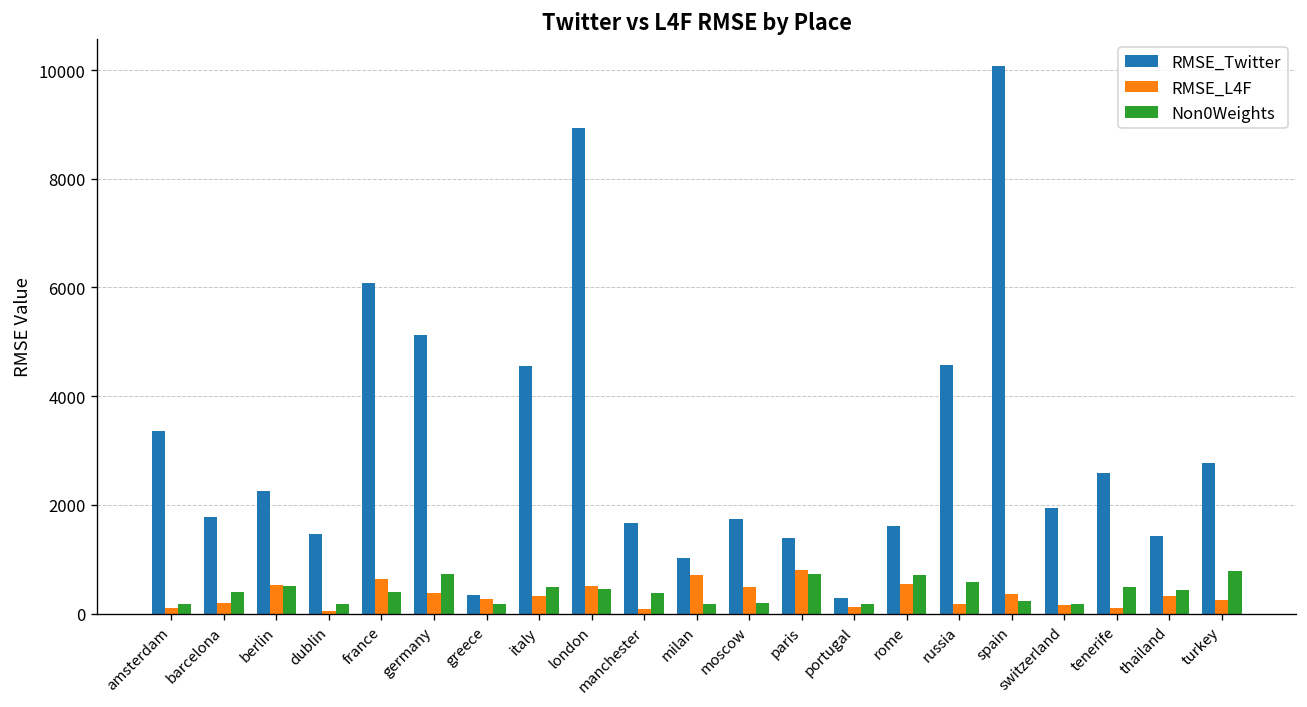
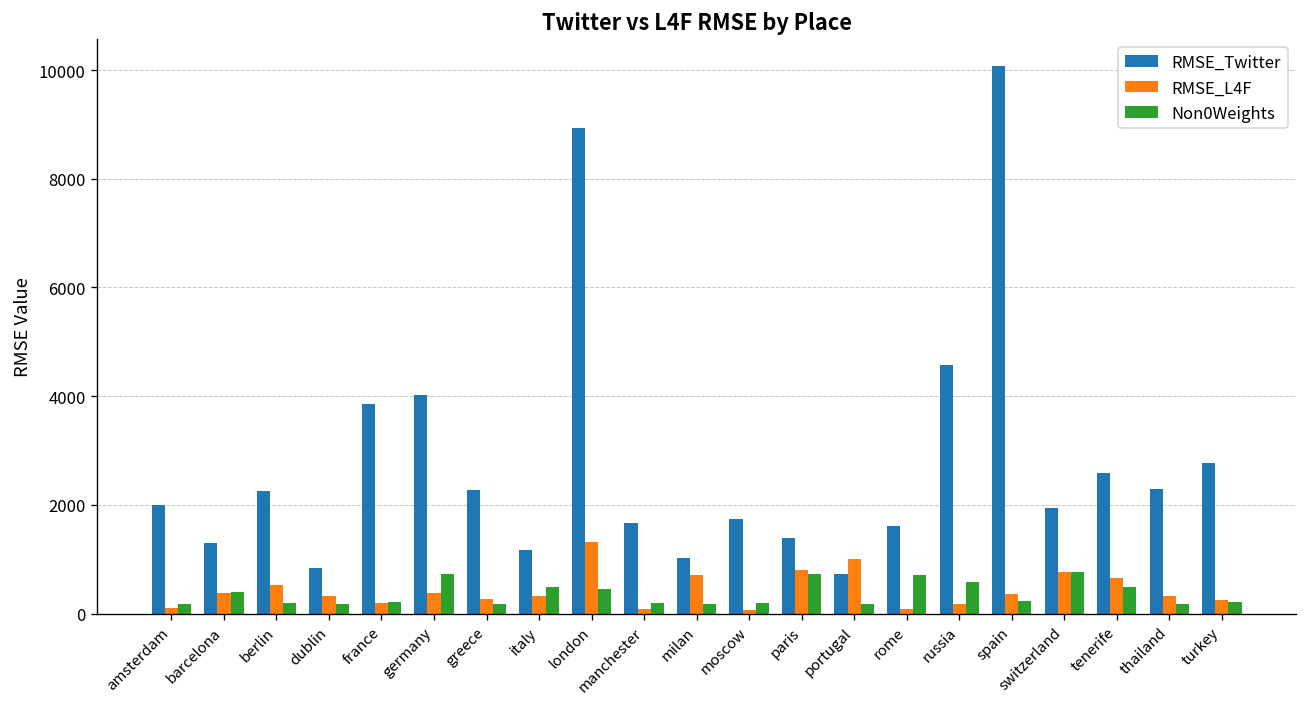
RMSE_Twitter, amsterdam: 3400 -> 2000
RMSE_Twitter, barcelona: 1800 -> 1300
RMSE_L4F, barcelona: 200 -> 400
Non0Weights, berlin: 500 -> 200
RMSE_Twitter, dublin: 1500 -> 800
RMSE_L4F, dublin: 0 -> 300
RMSE_Twitter, france: 6100 -> 3800
RMSE_L4F, france: 600 -> 200
Non0Weights, france: 400 -> 200
RMSE_Twitter, germany: 5100 -> 4000
RMSE_Twitter, greece: 300 -> 2300
RMSE_Twitter, italy: 4600 -> 1200
RMSE_L4F, london: 500 -> 1300
Non0Weights, manchester: 400 -> 200
RMSE_L4F, moscow: 500 -> 100
RMSE_Twitter, portugal: 300 -> 700
RMSE_L4F, portugal: 100 -> 1000
RMSE_L4F, rome: 500 -> 100
RMSE_L4F, switzerland: 200 -> 800
Non0Weights, switzerland: 200 -> 800
RMSE_L4F, tenerife: 100 -> 700
RMSE_Twitter, thailand: 1400 -> 2300
Non0Weights, thailand: 400 -> 200
Non0Weights, turkey: 800 -> 200
